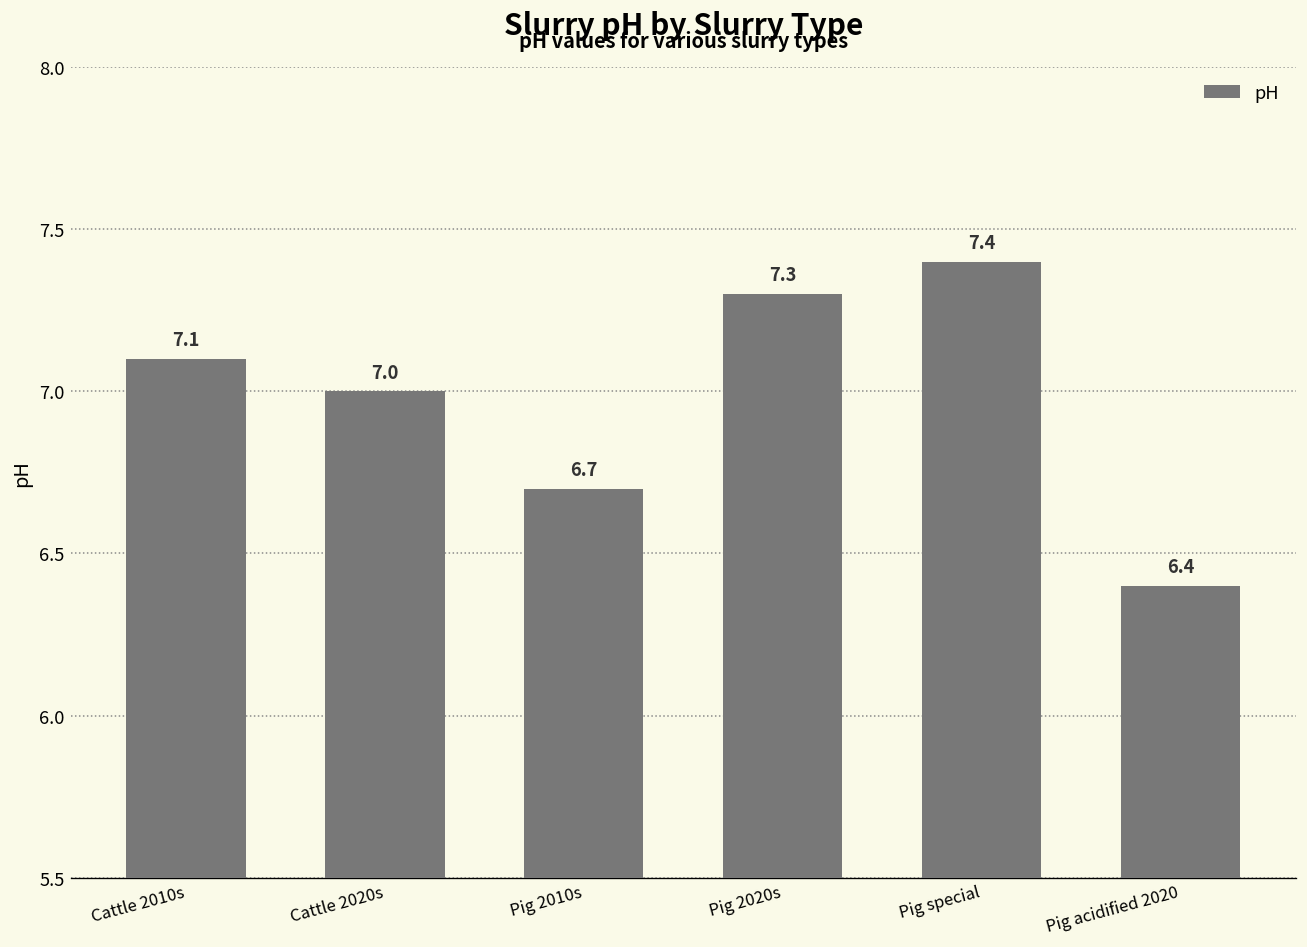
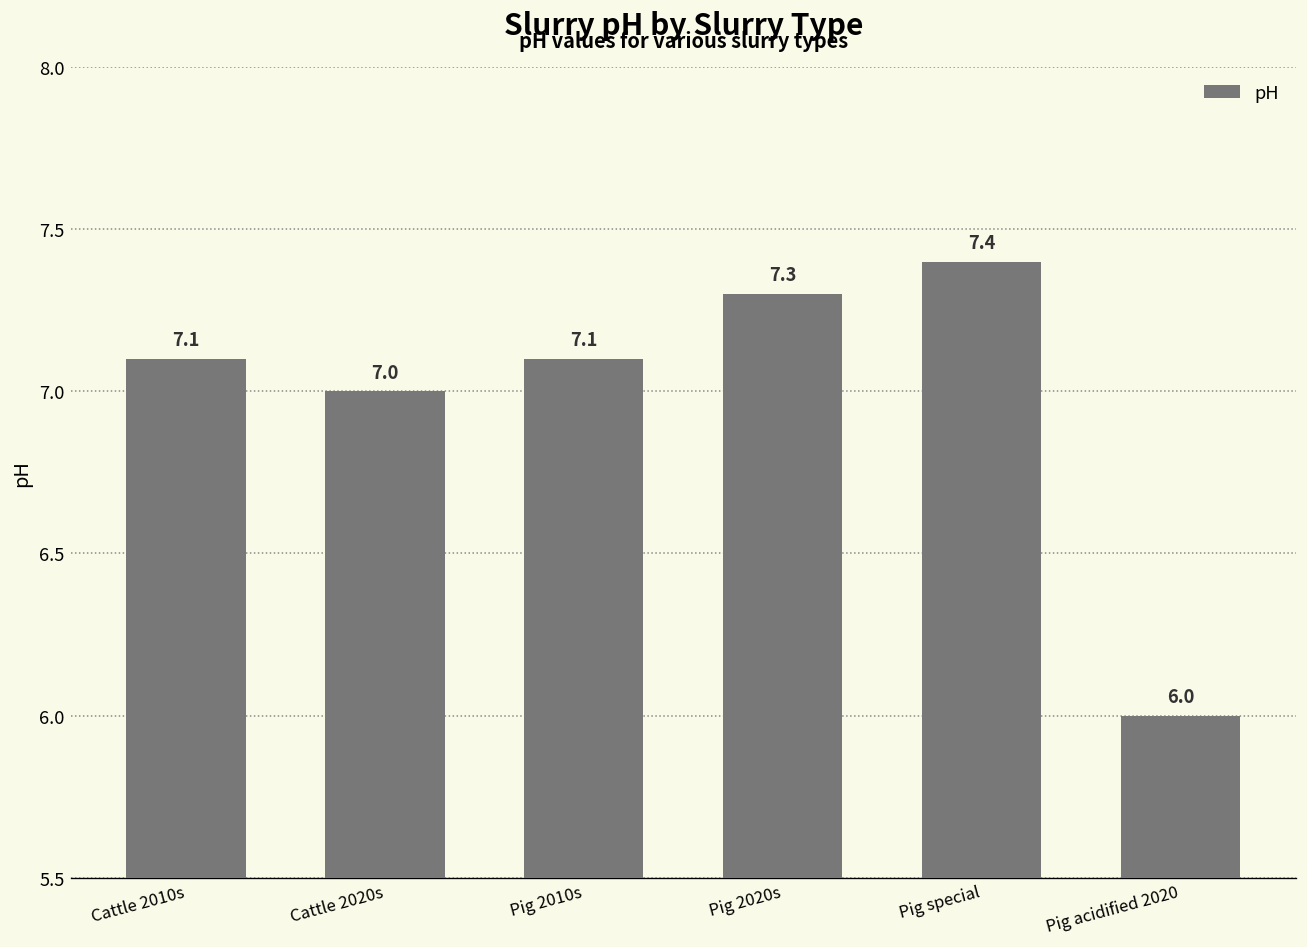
Pig 2010s: 6.7 -> 7.1
Pig acidified 2020: 6.4 -> 6.0
